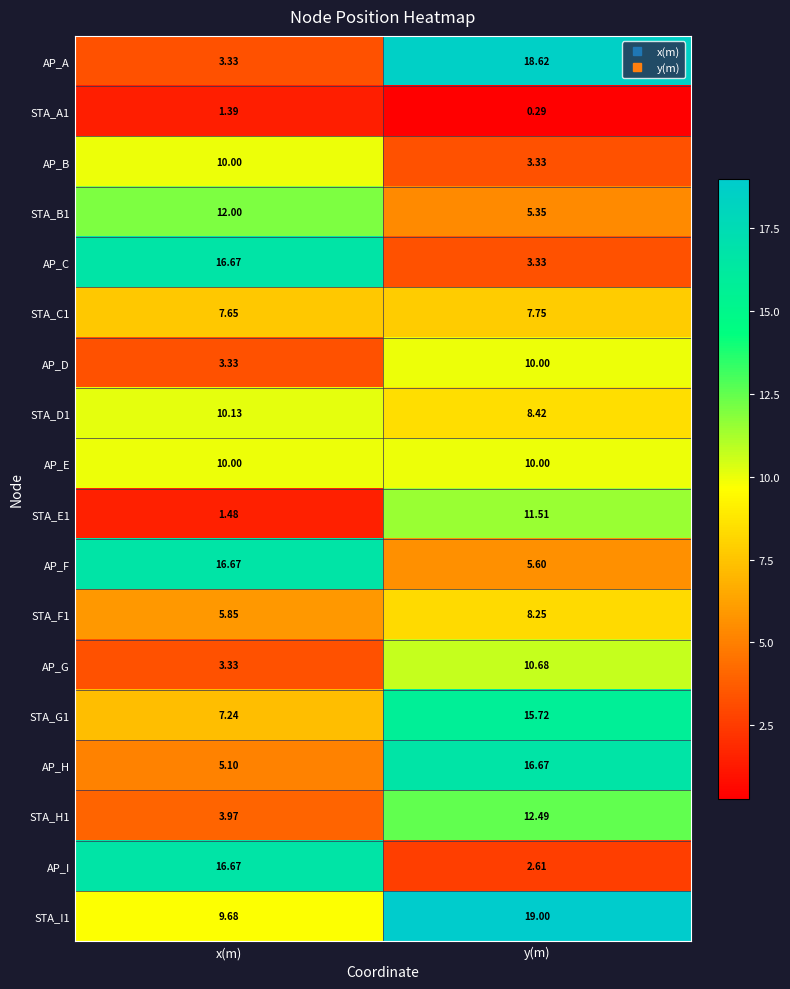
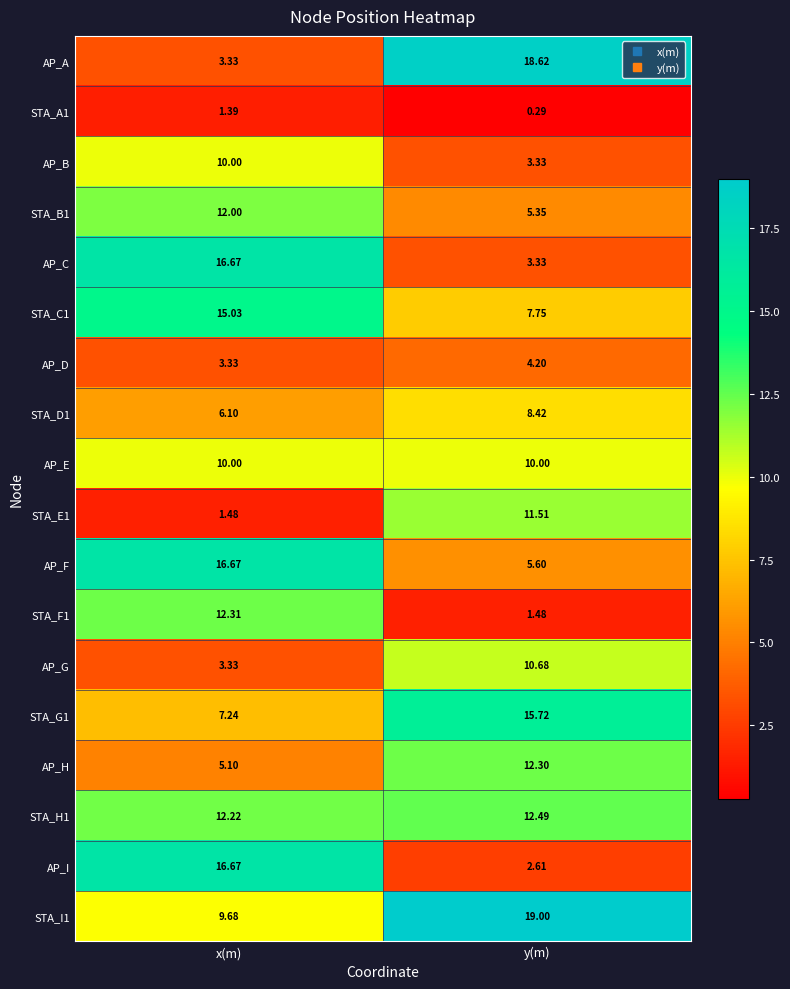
STA_C1, x(m): 7.65 -> 15.03
AP_D, y(m): 10.00 -> 4.20
STA_D1, x(m): 10.13 -> 6.10
STA_F1, x(m): 5.85 -> 12.31
STA_F1, y(m): 8.25 -> 1.48
AP_H, y(m): 16.67 -> 12.30
STA_H1, x(m): 3.97 -> 12.22
